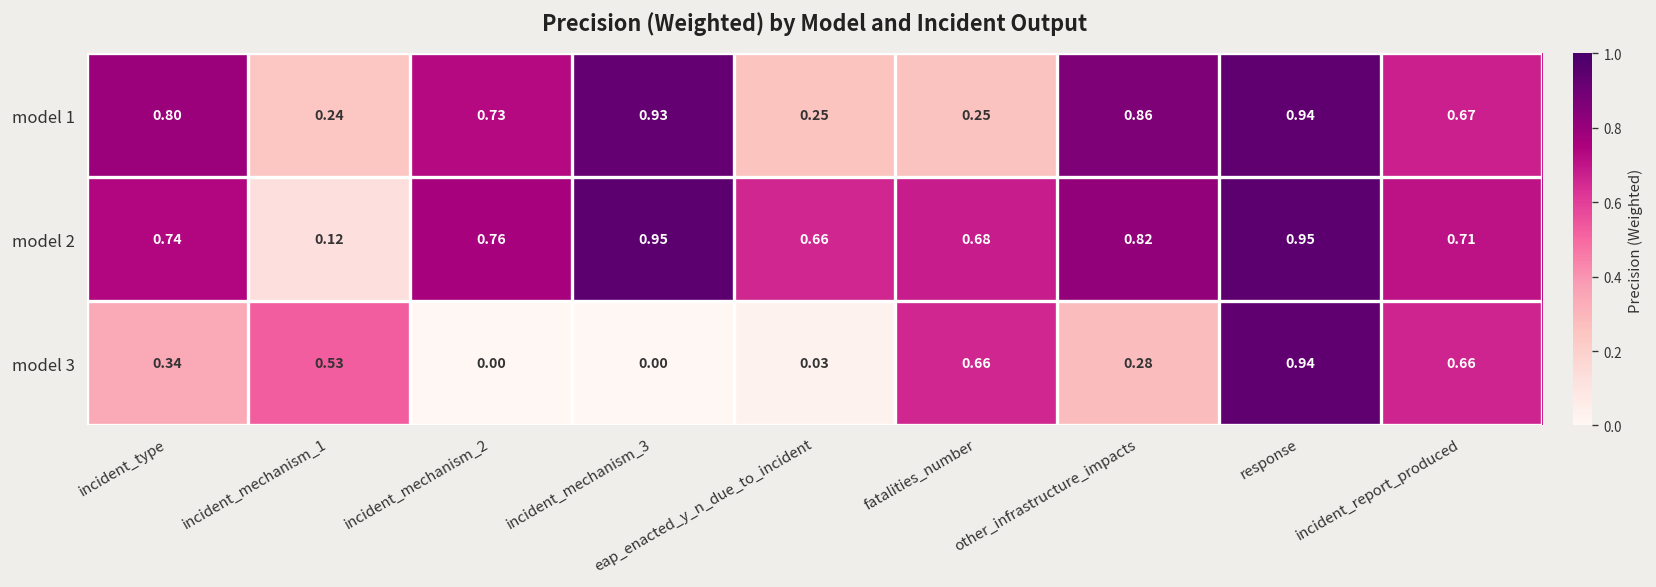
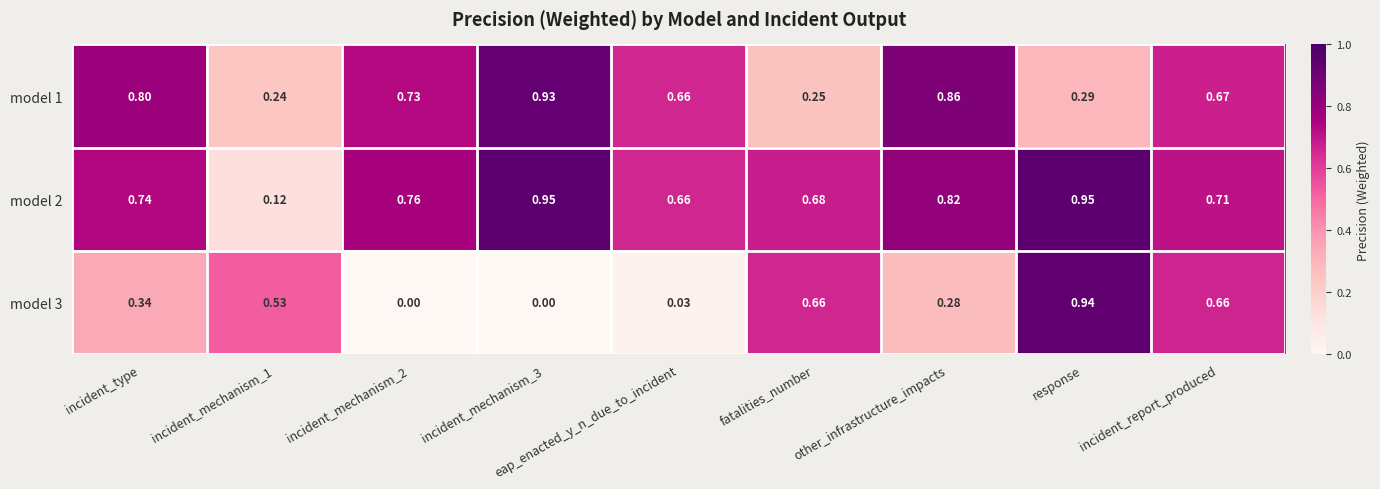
model 1, eap_enacted_y_n_due_to_incident: 0.25 -> 0.66
model 1, response: 0.94 -> 0.29
